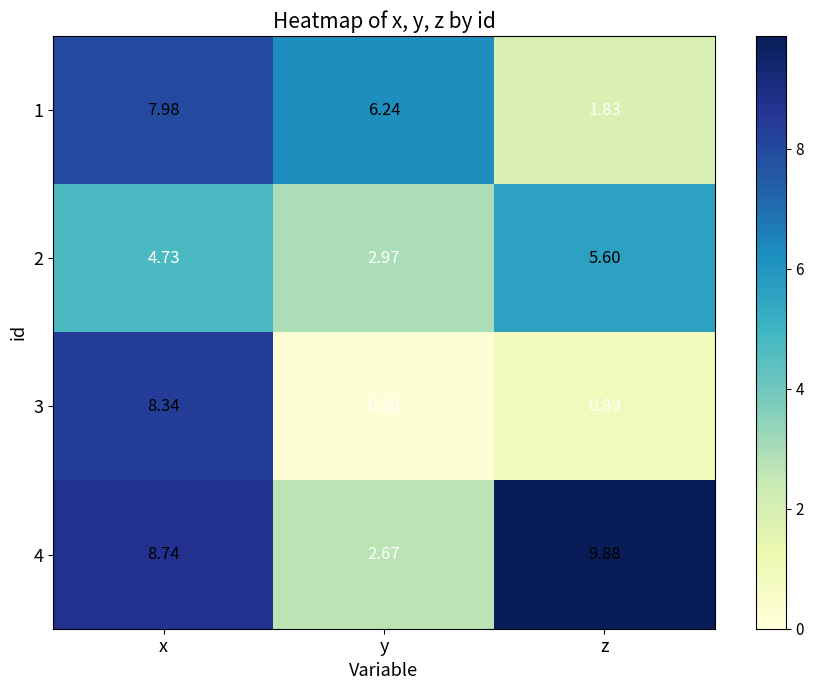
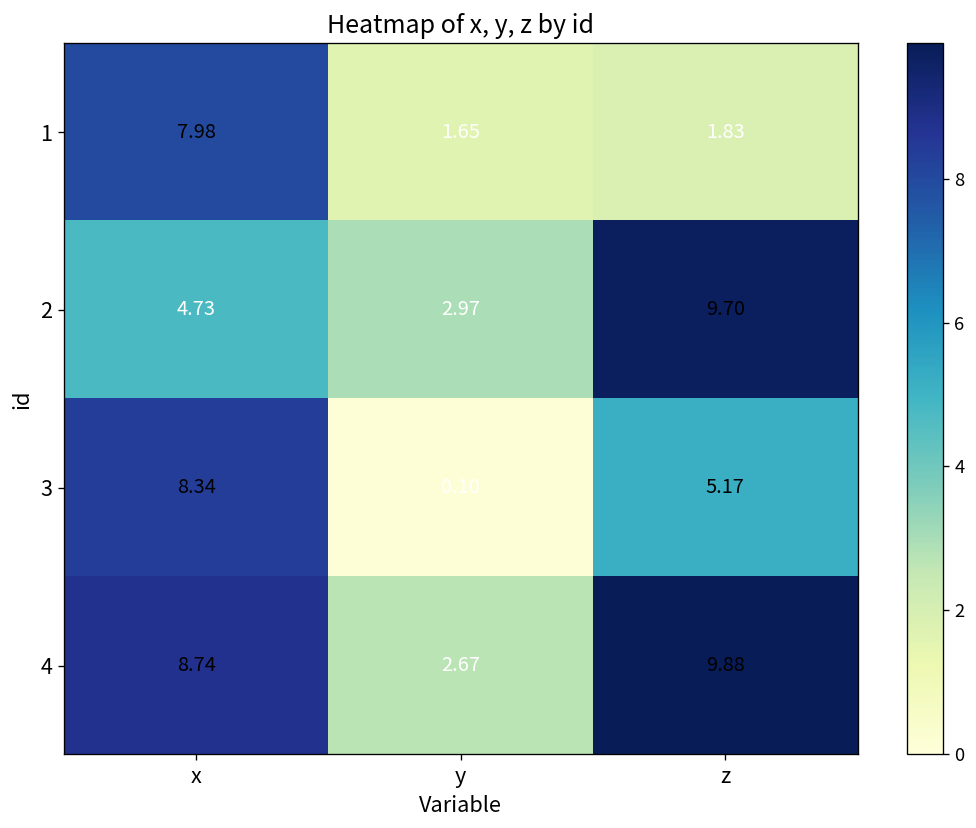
1, y: 6.24 -> 1.65
2, z: 5.60 -> 9.70
3, z: 0.89 -> 5.17
